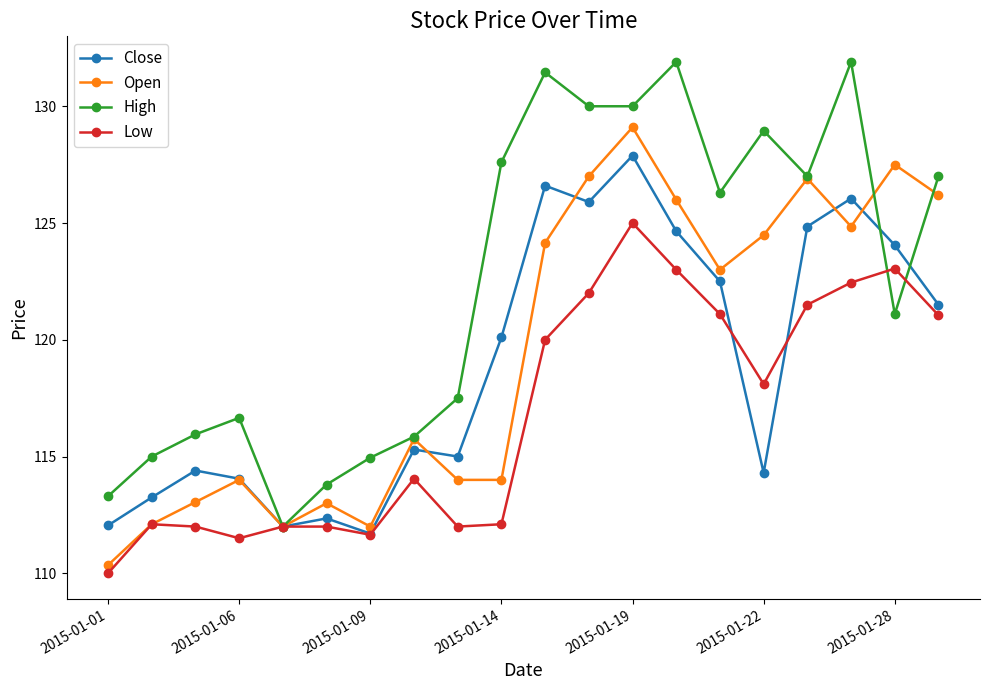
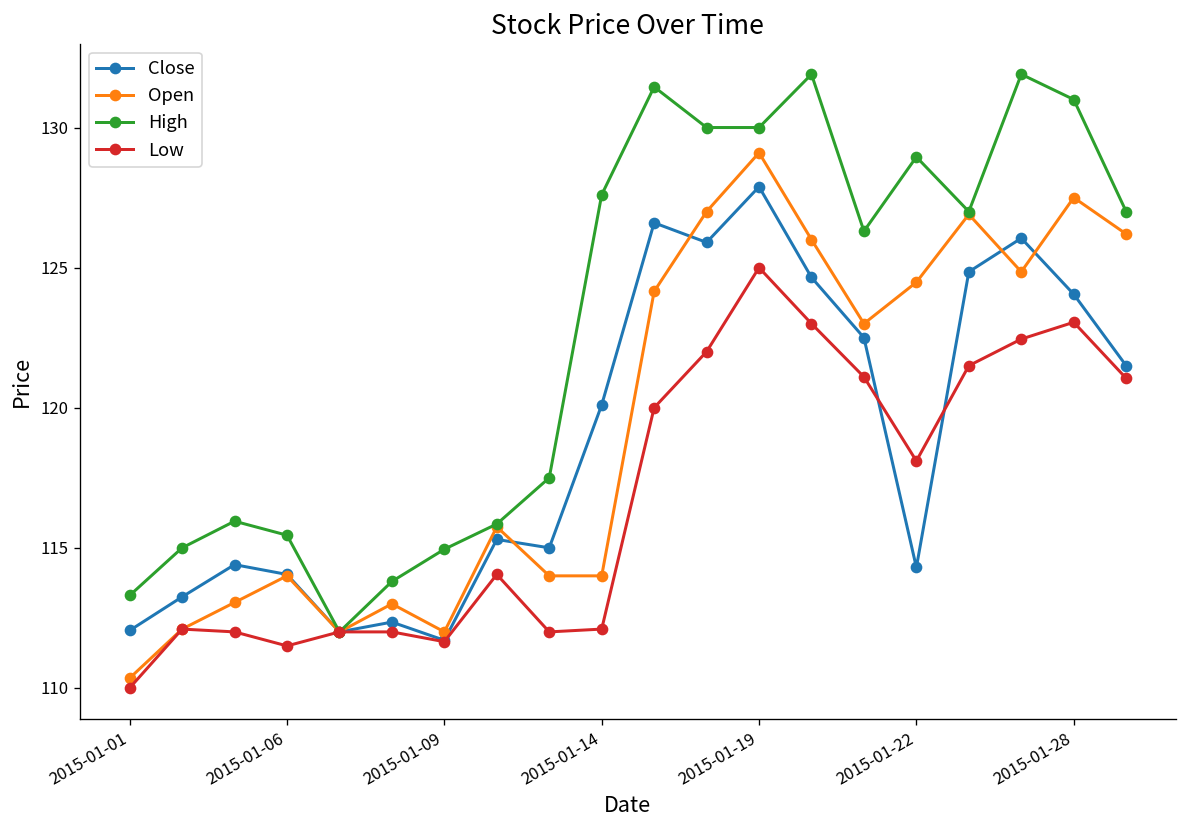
High, 2015-01-06: 116.7 -> 115.4
High, 2015-01-28: 121.1 -> 131.0
